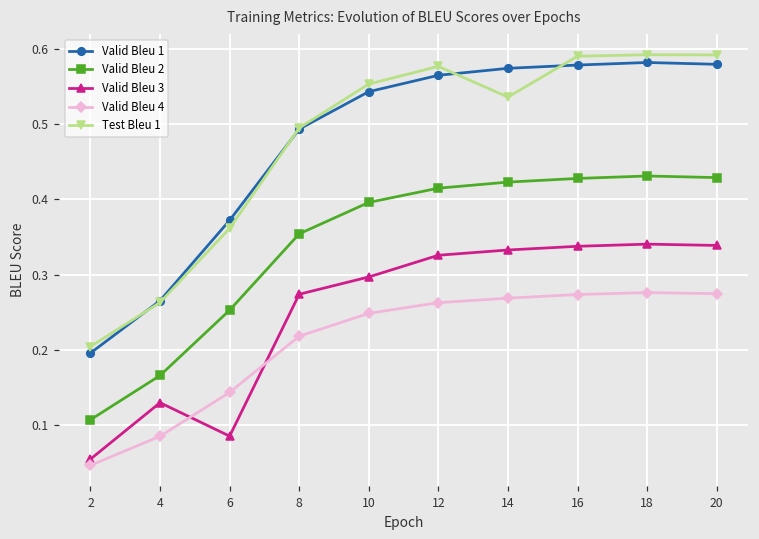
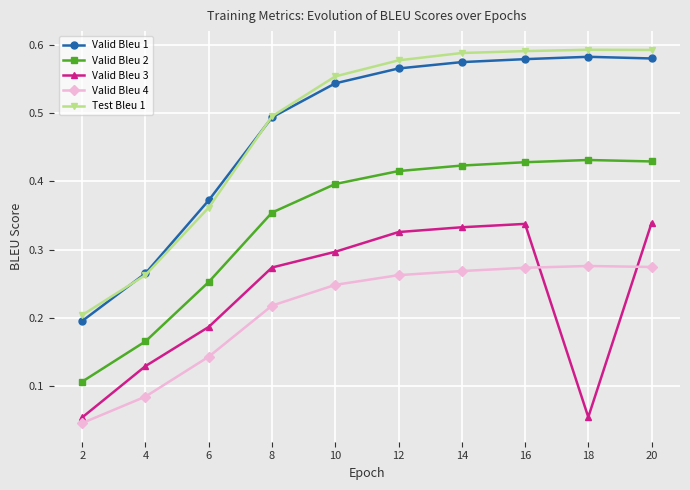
Valid Bleu 3, 6: 0.09 -> 0.19
Test Bleu 1, 14: 0.54 -> 0.59
Valid Bleu 3, 18: 0.34 -> 0.05
